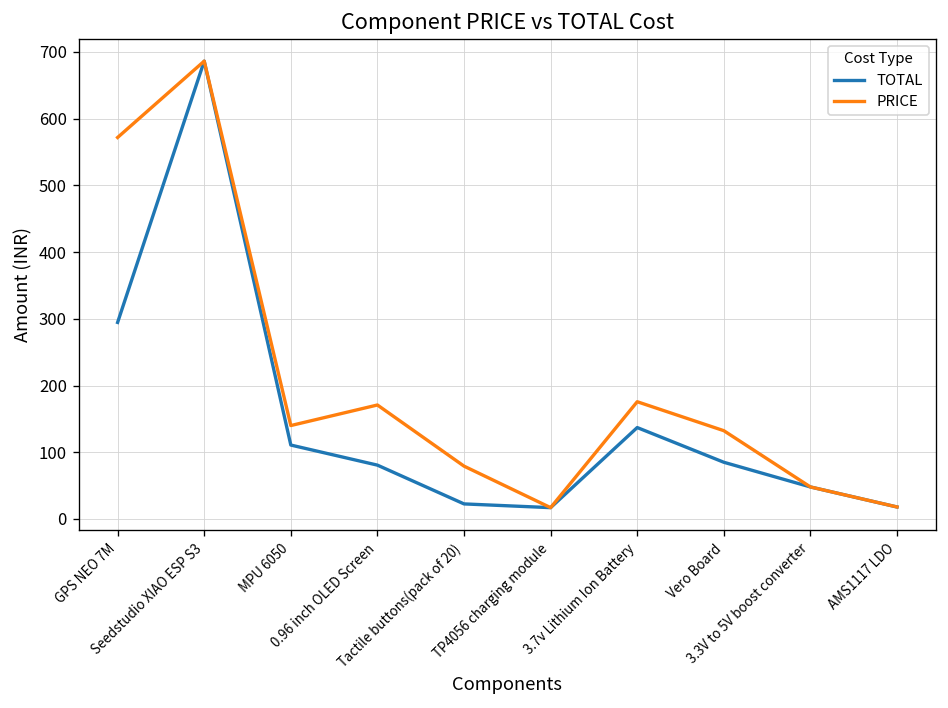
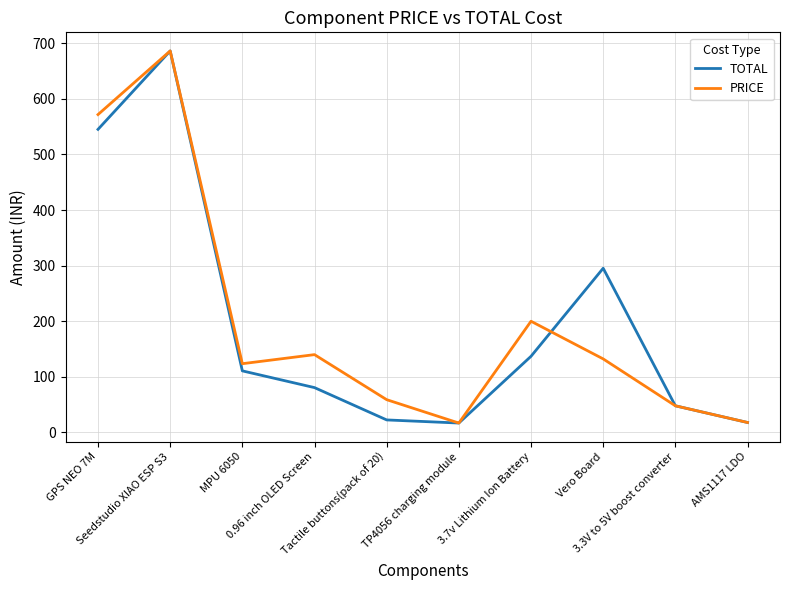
TOTAL, GPS NEO 7M: 290 -> 550
PRICE, MPU 6050: 140 -> 120
PRICE, 0.96 inch OLED Screen: 170 -> 140
PRICE, Tactile buttons(pack of 20): 80 -> 60
PRICE, 3.7v Lithium Ion Battery: 180 -> 200
TOTAL, Vero Board: 90 -> 300
